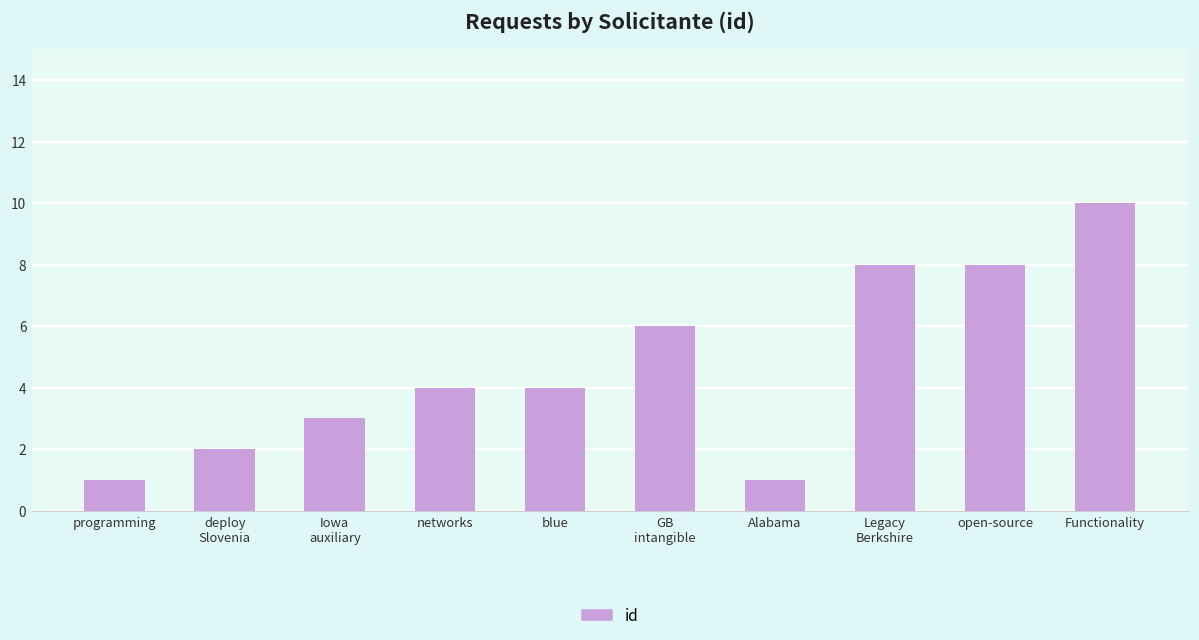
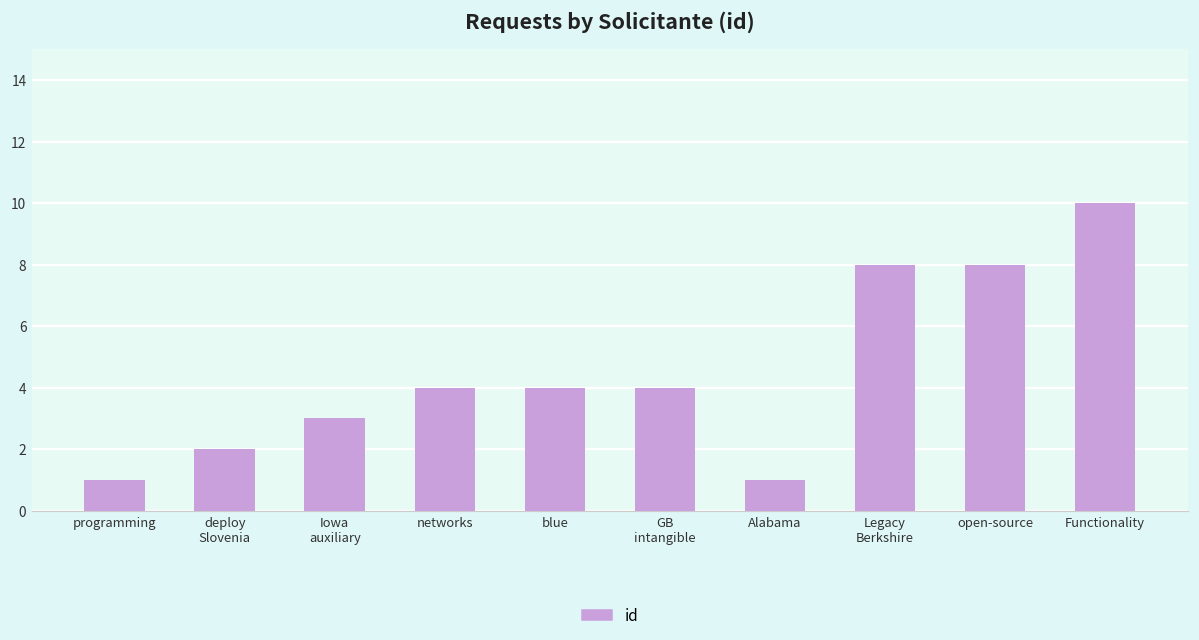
GB intangible: 6 -> 4
